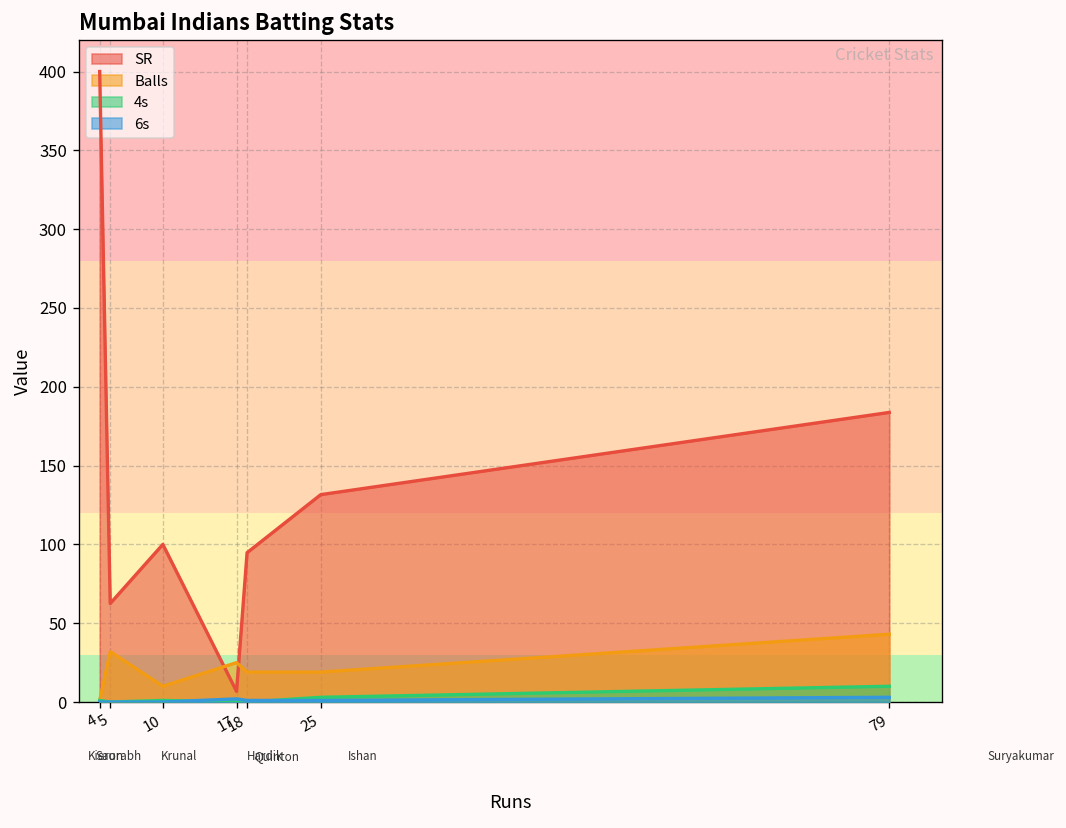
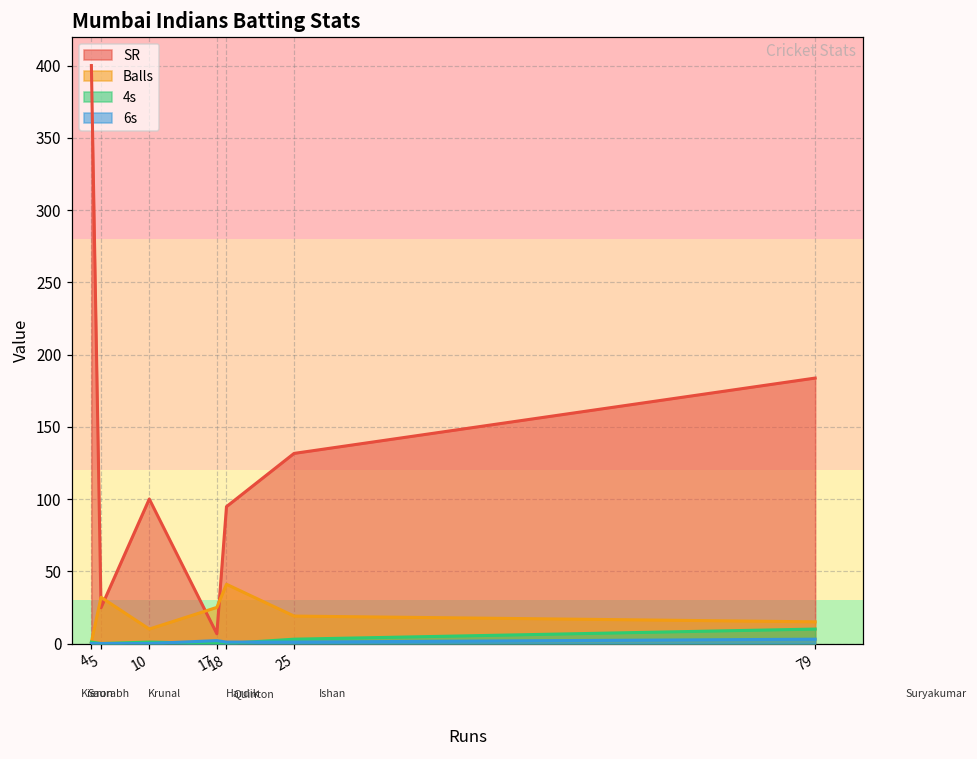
SR, 5: 63 -> 25
Balls, 18: 19 -> 41
Balls, 79: 43 -> 15
